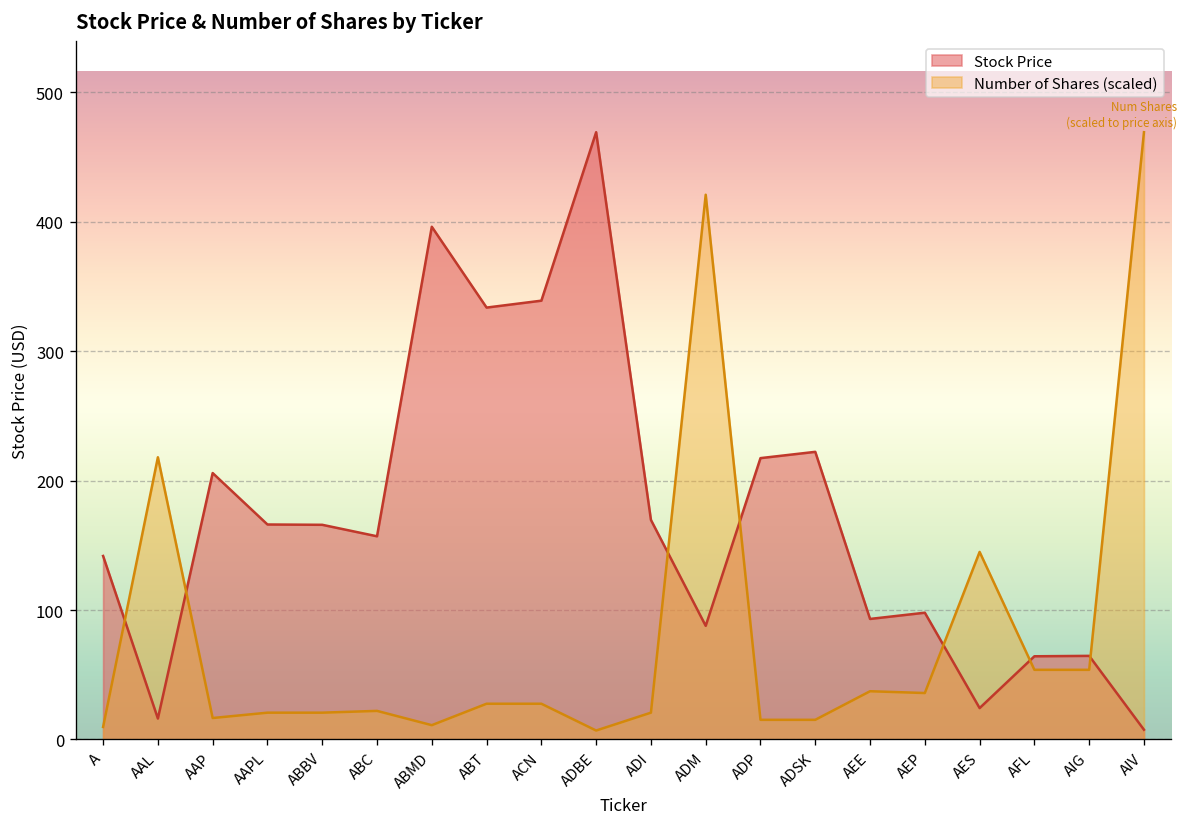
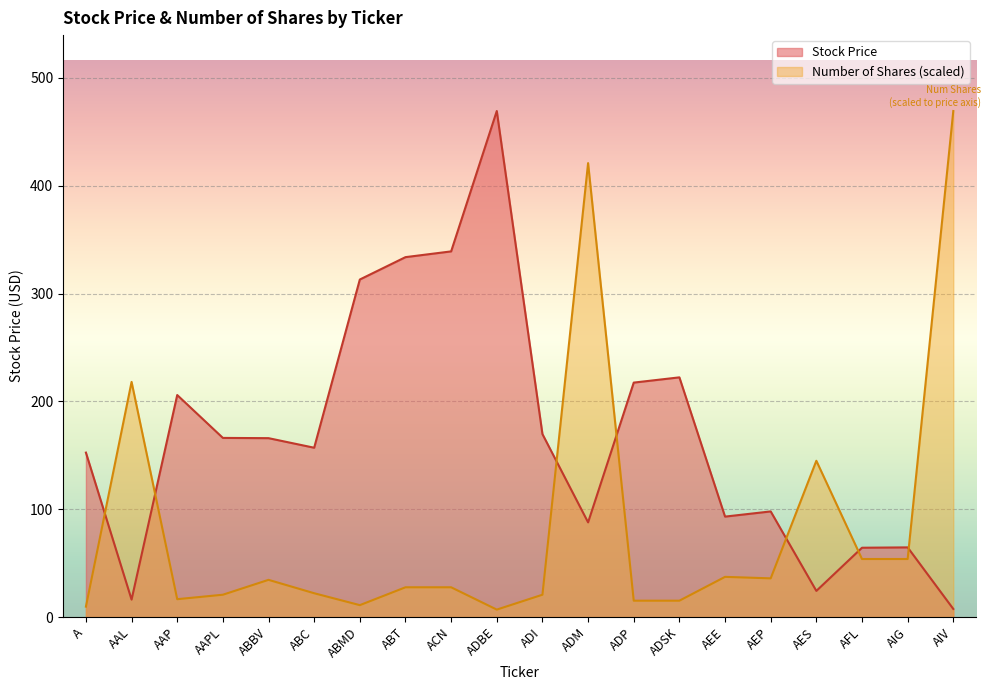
Stock Price, A: 142 -> 152
Number of Shares (scaled), ABBV: 21 -> 35
Stock Price, ABMD: 396 -> 313
